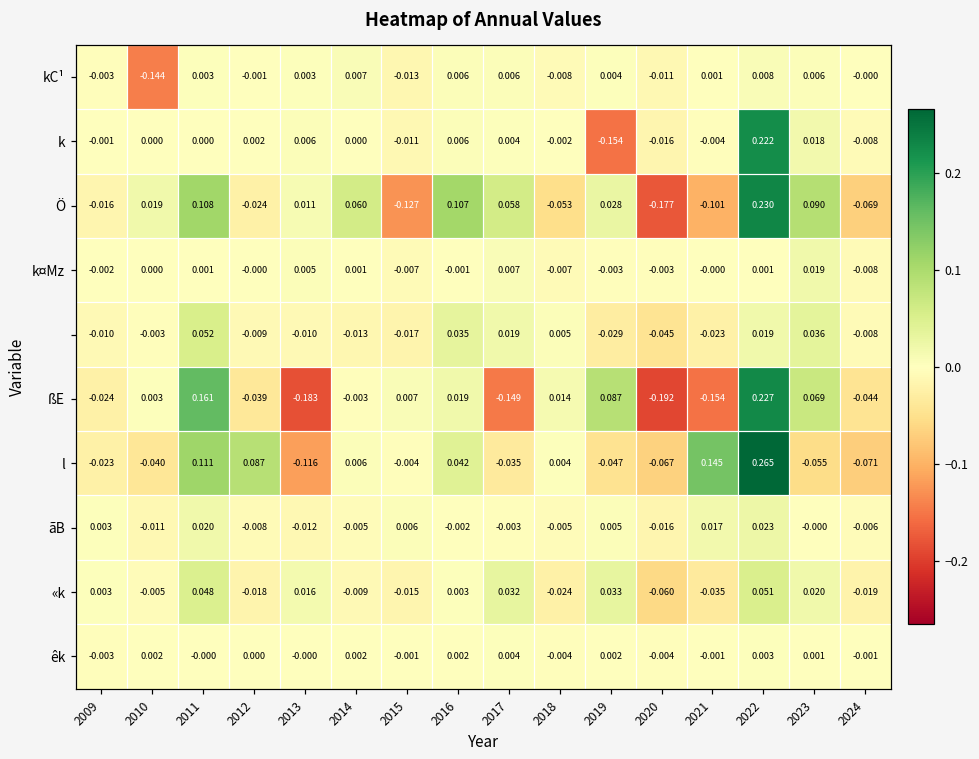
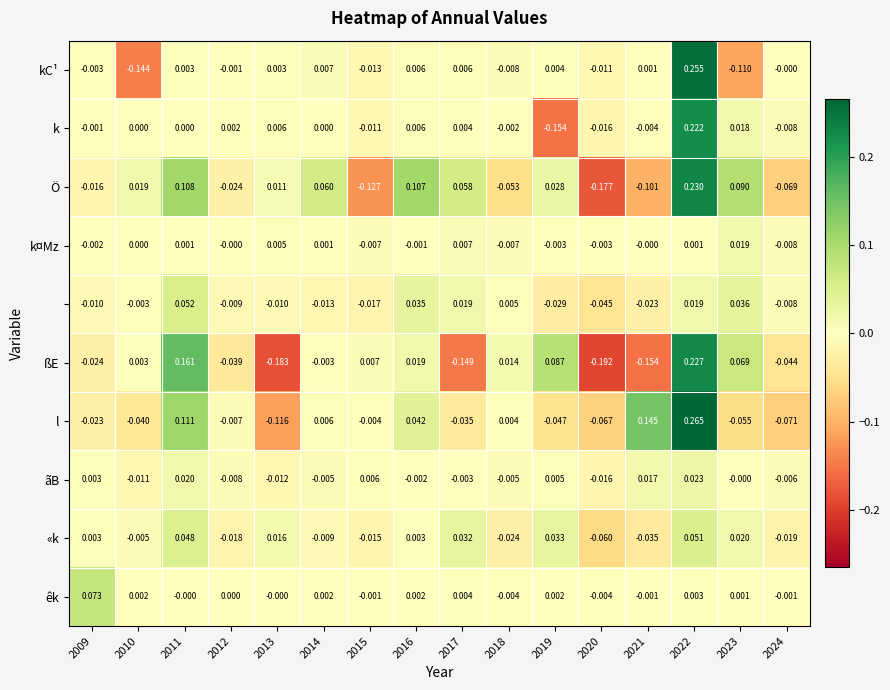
kC¹, 2022: 0.008 -> 0.255
kC¹, 2023: 0.006 -> -0.110
l, 2012: 0.087 -> -0.007
êk, 2009: -0.003 -> 0.073
